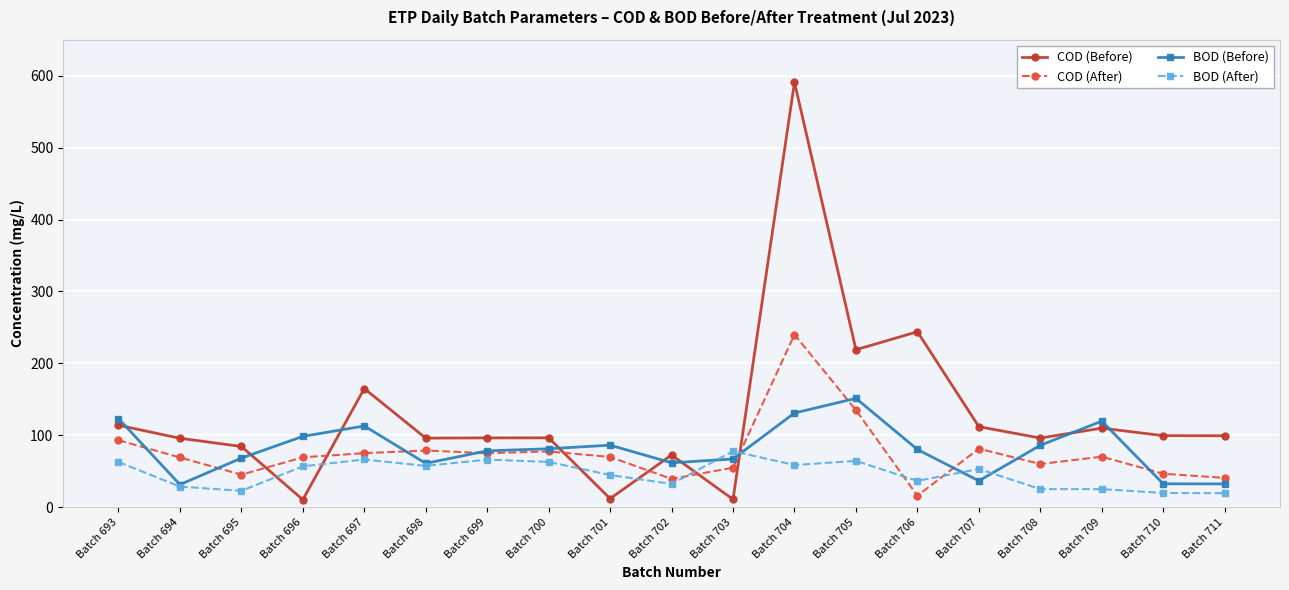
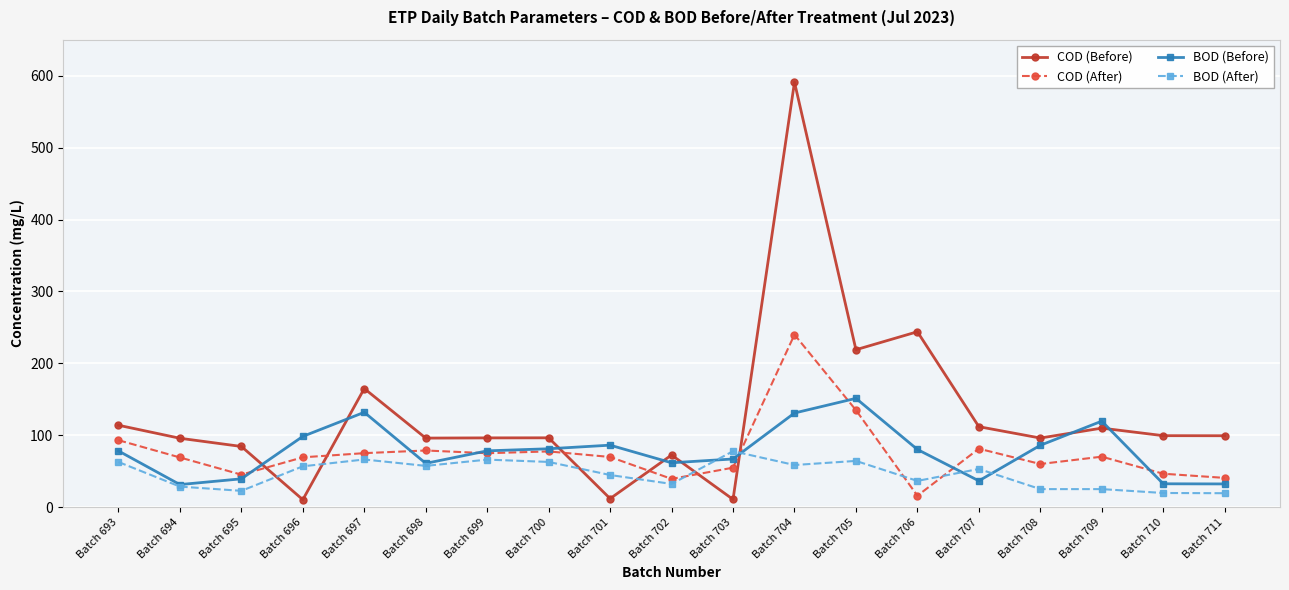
BOD (Before), Batch 693: 120 -> 80
BOD (Before), Batch 695: 70 -> 40
BOD (Before), Batch 697: 110 -> 130
